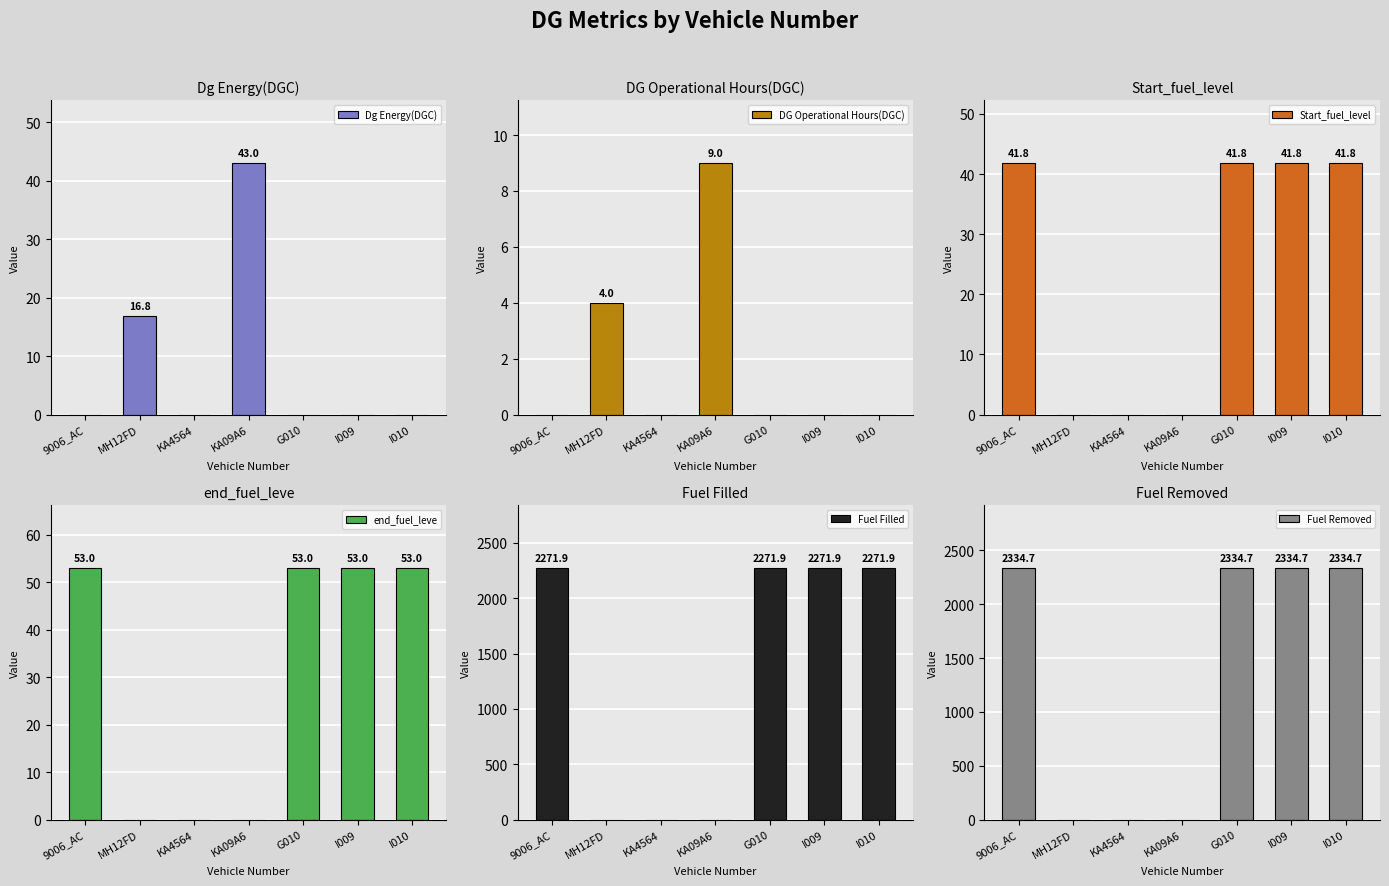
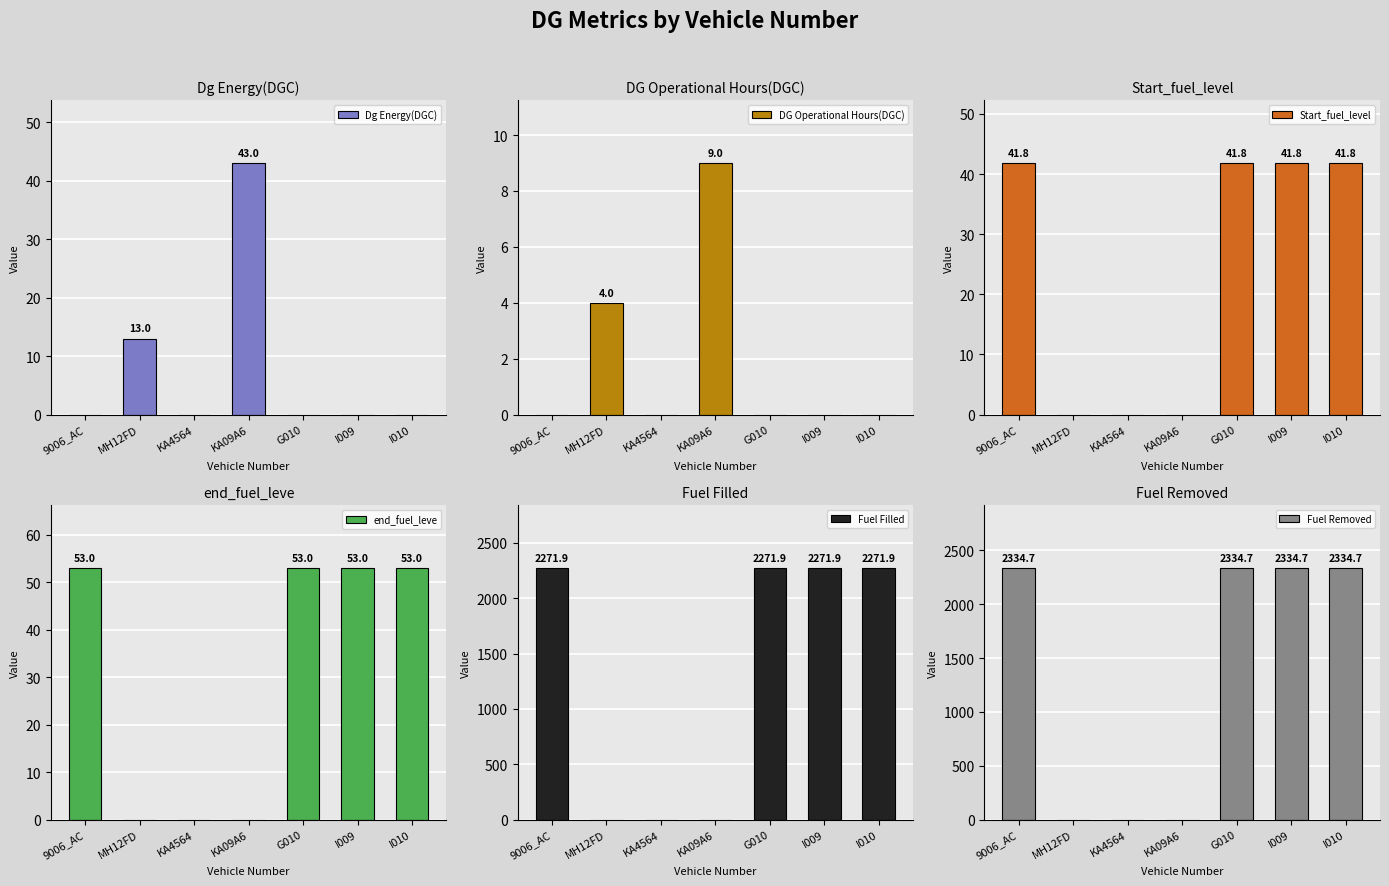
Dg Energy(DGC), MH12FD: 16.8 -> 13.0
